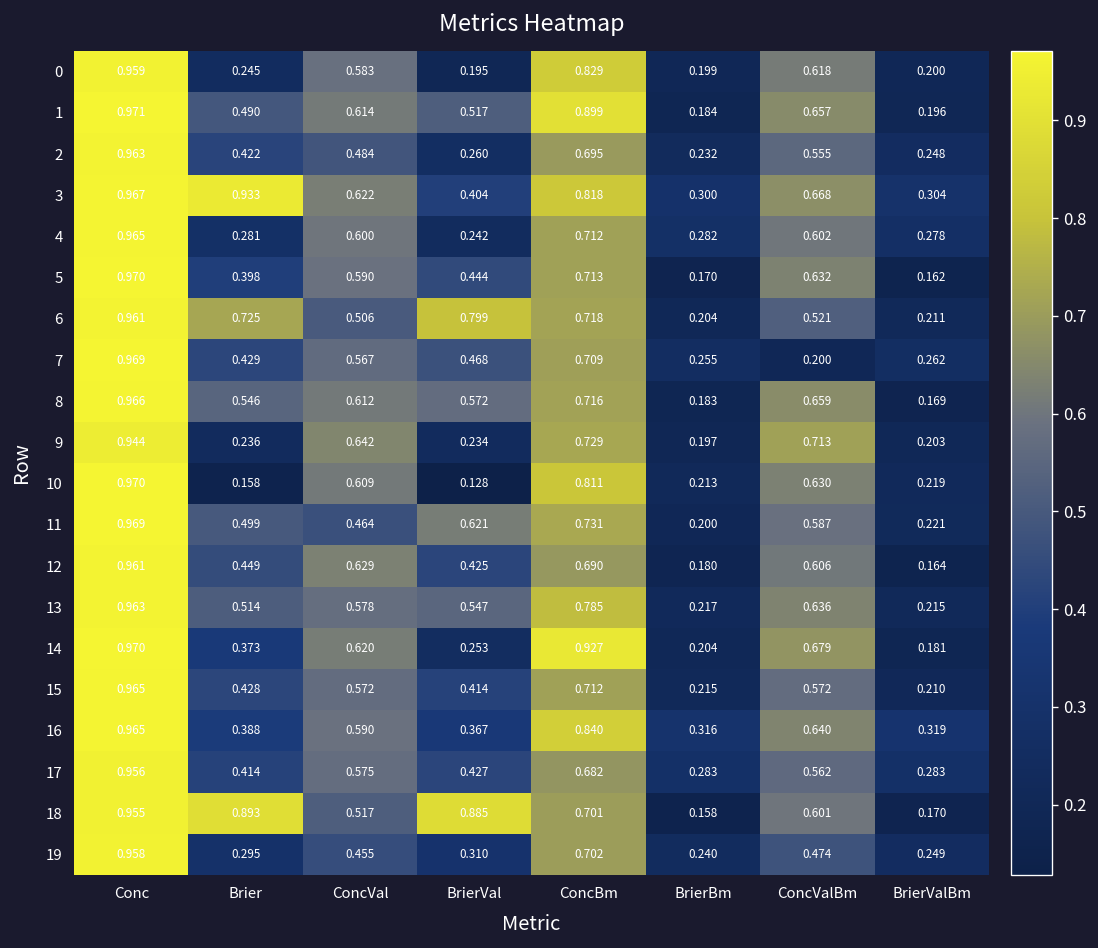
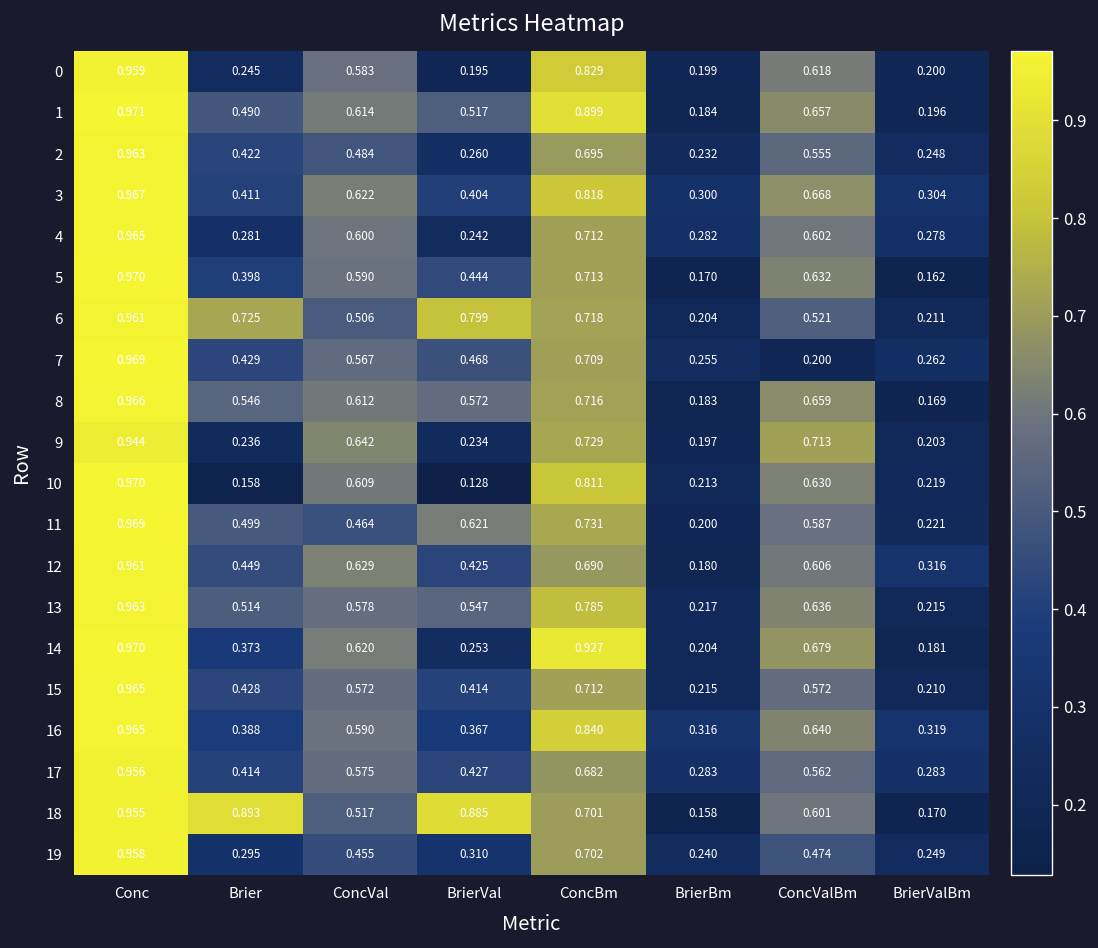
3, Brier: 0.933 -> 0.411
12, BrierValBm: 0.164 -> 0.316
